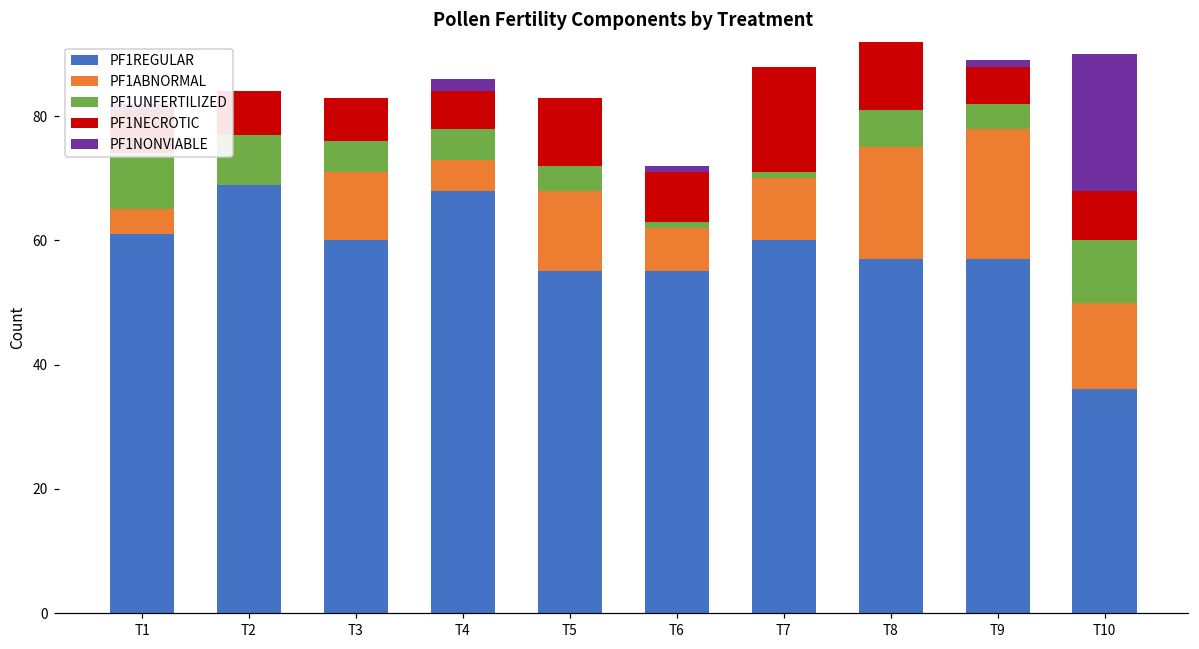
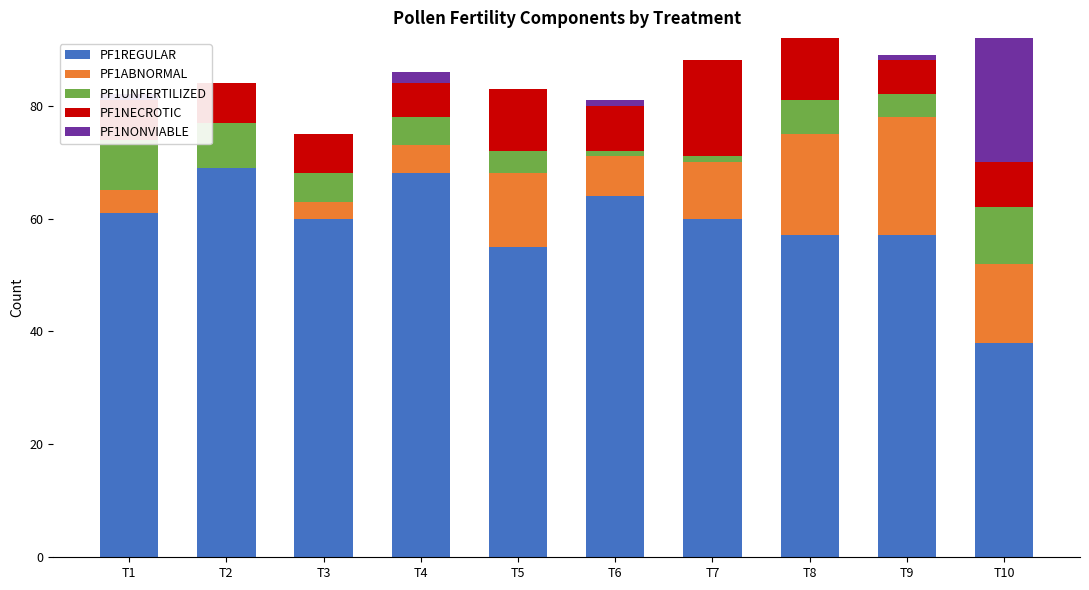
PF1ABNORMAL, T3: 11 -> 3
PF1REGULAR, T6: 55 -> 64
PF1REGULAR, T10: 36 -> 38
